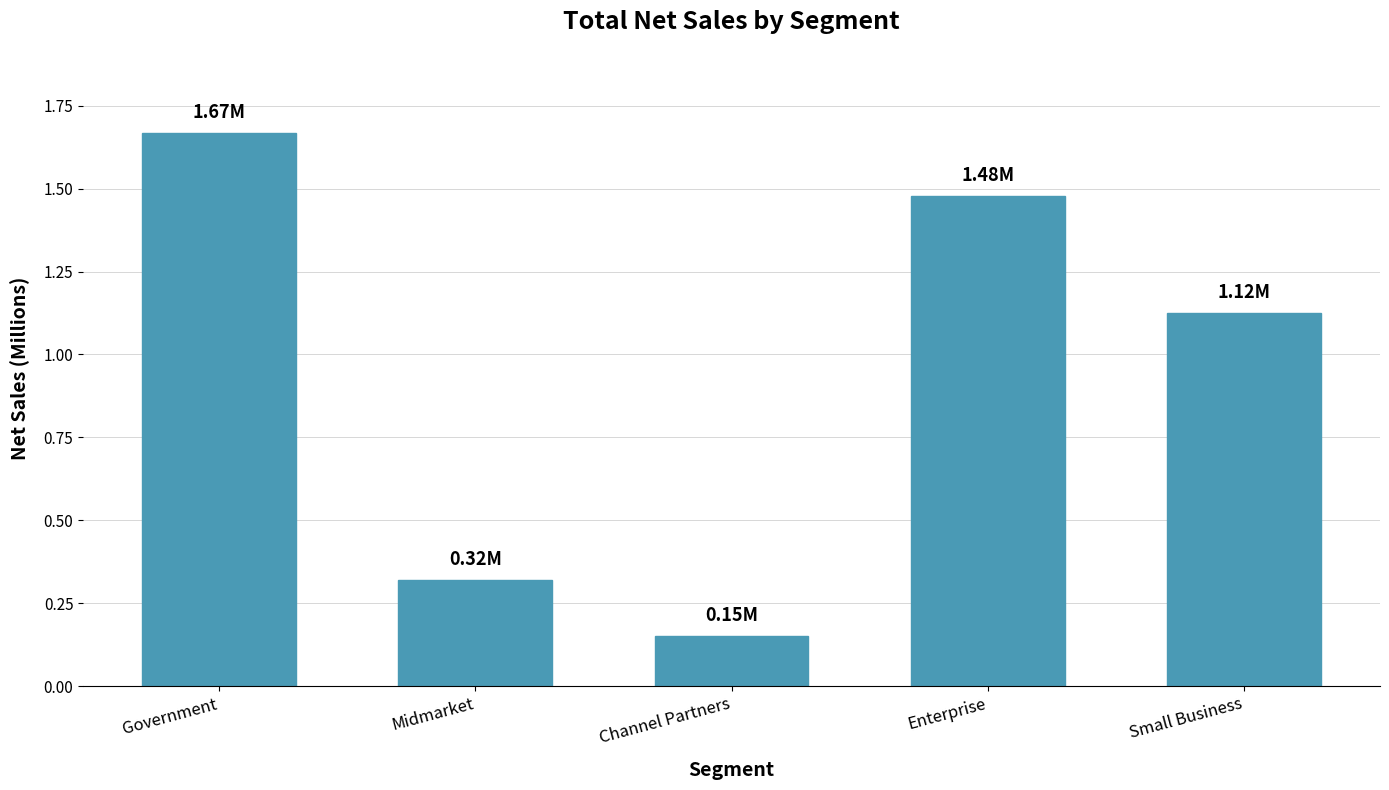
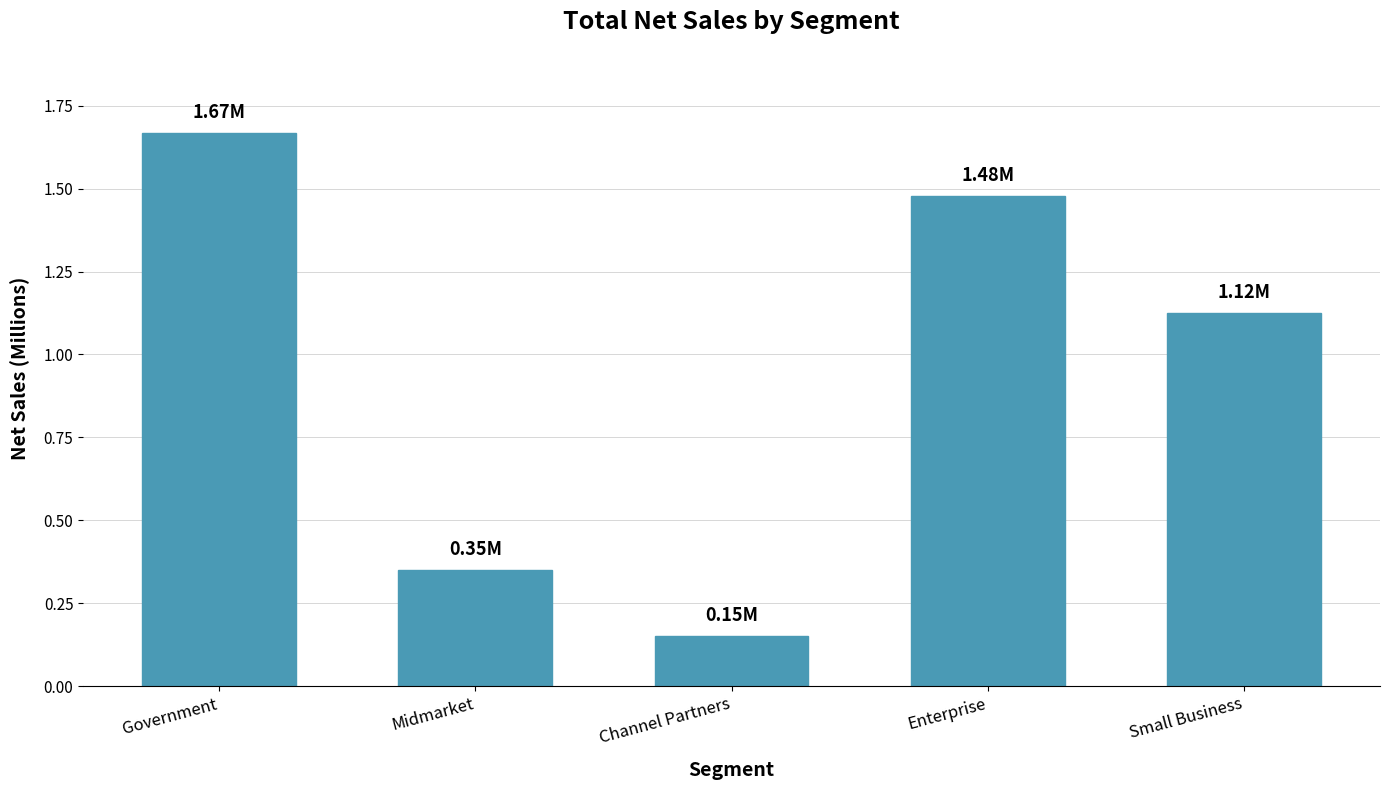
Midmarket: 0.32M -> 0.35M
